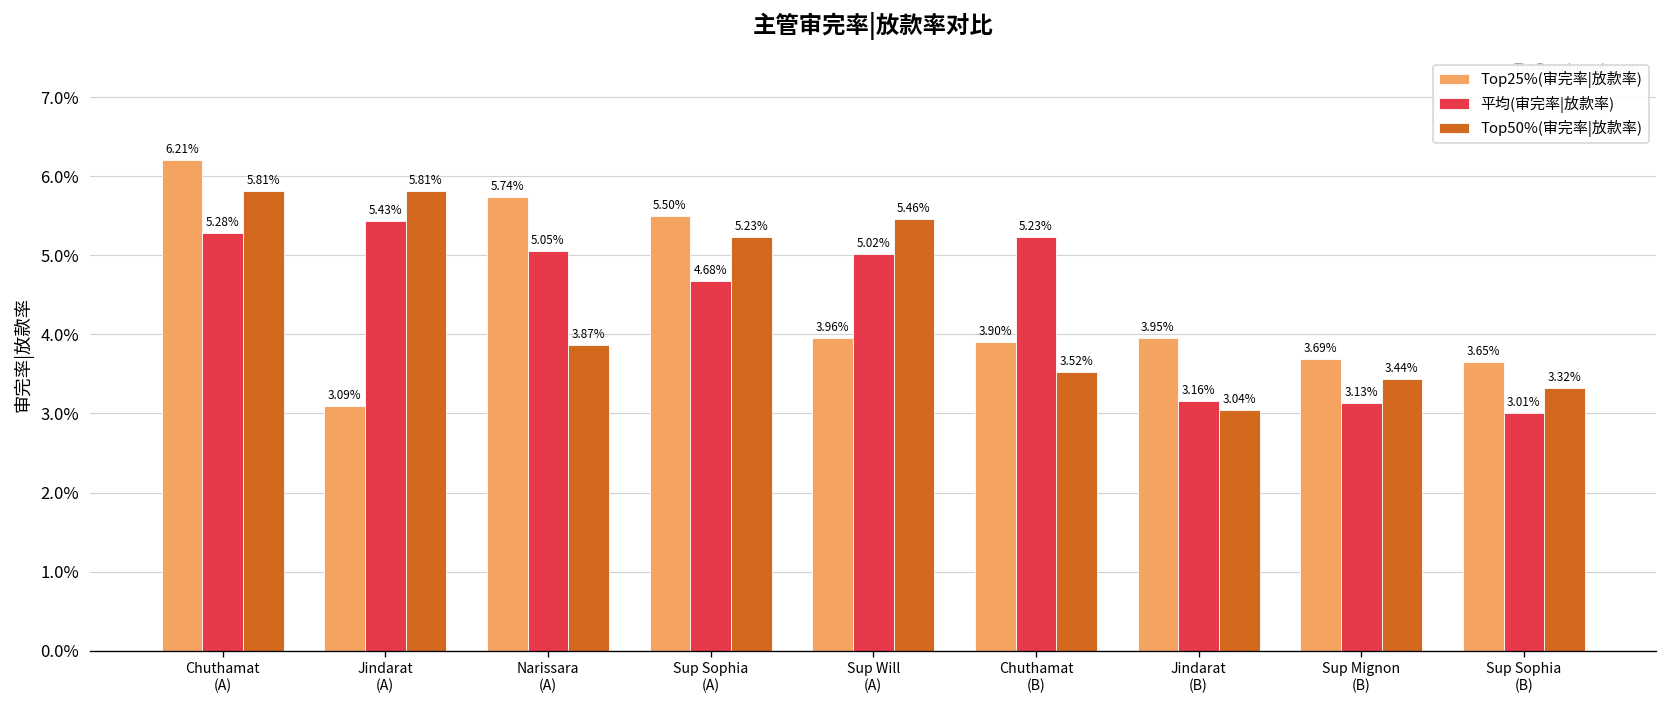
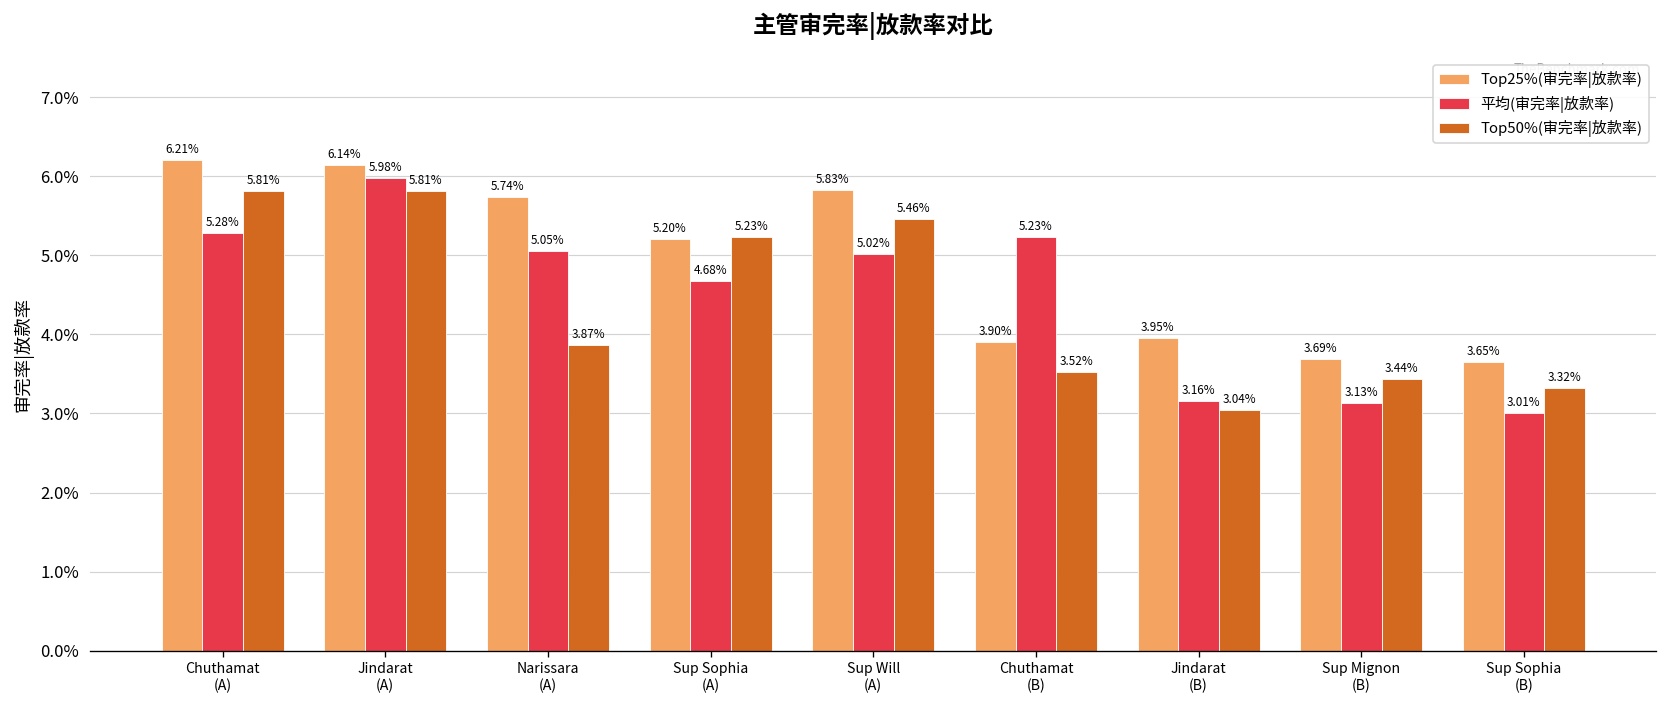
Top25%(审完率|放款率), Jindarat (A): 3.09% -> 6.14%
平均(审完率|放款率), Jindarat (A): 5.43% -> 5.98%
Top25%(审完率|放款率), Sup Sophia (A): 5.50% -> 5.20%
Top25%(审完率|放款率), Sup Will (A): 3.96% -> 5.83%
